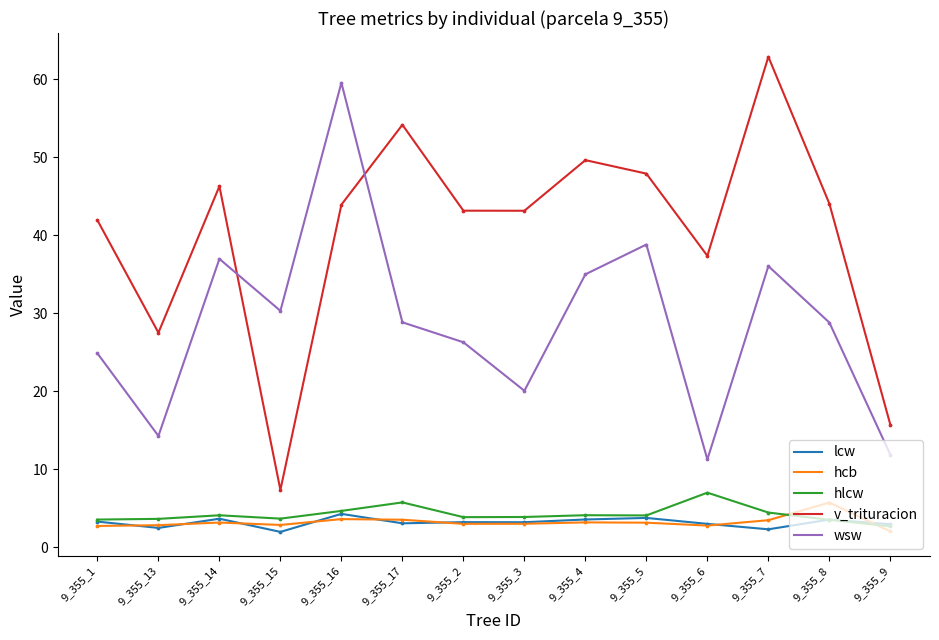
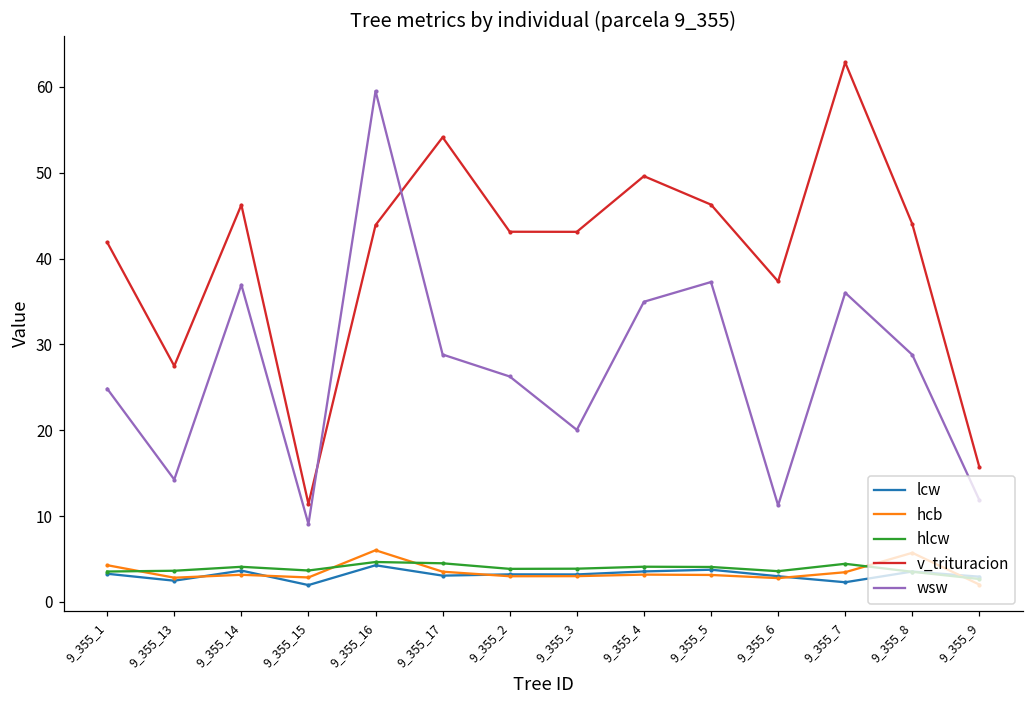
hcb, 9_355_1: 3 -> 4
v_trituracion, 9_355_15: 7 -> 11
wsw, 9_355_15: 30 -> 9
hcb, 9_355_16: 4 -> 6
hlcw, 9_355_17: 6 -> 4
v_trituracion, 9_355_5: 48 -> 46
wsw, 9_355_5: 39 -> 37
hlcw, 9_355_6: 7 -> 4
